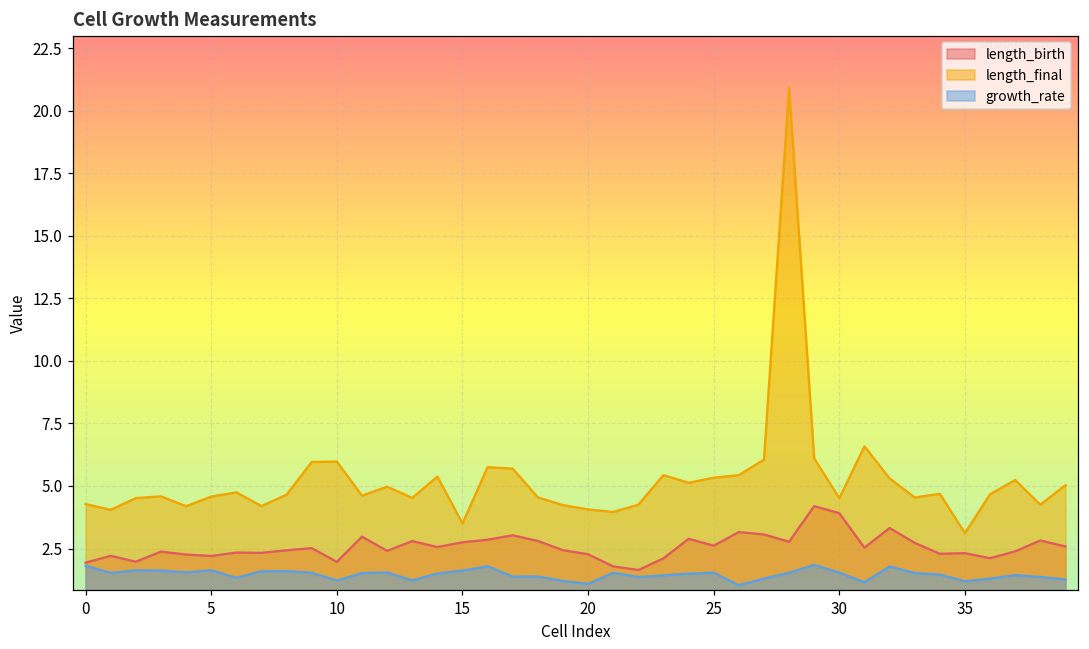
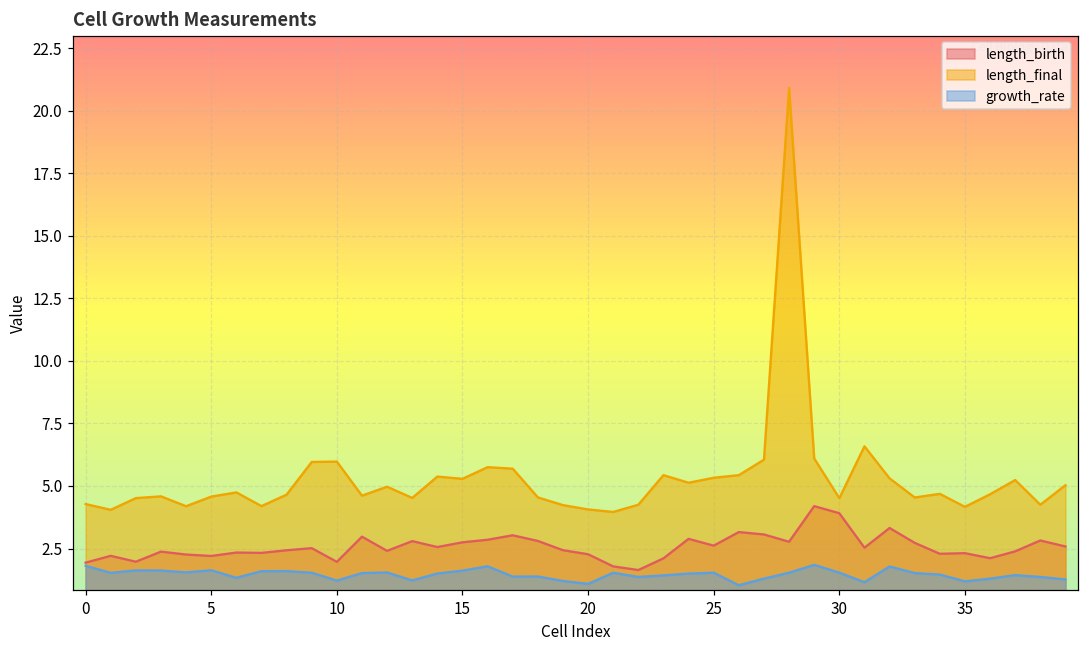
length_final, 15: 3.5 -> 5.3
length_final, 35: 3.1 -> 4.2
